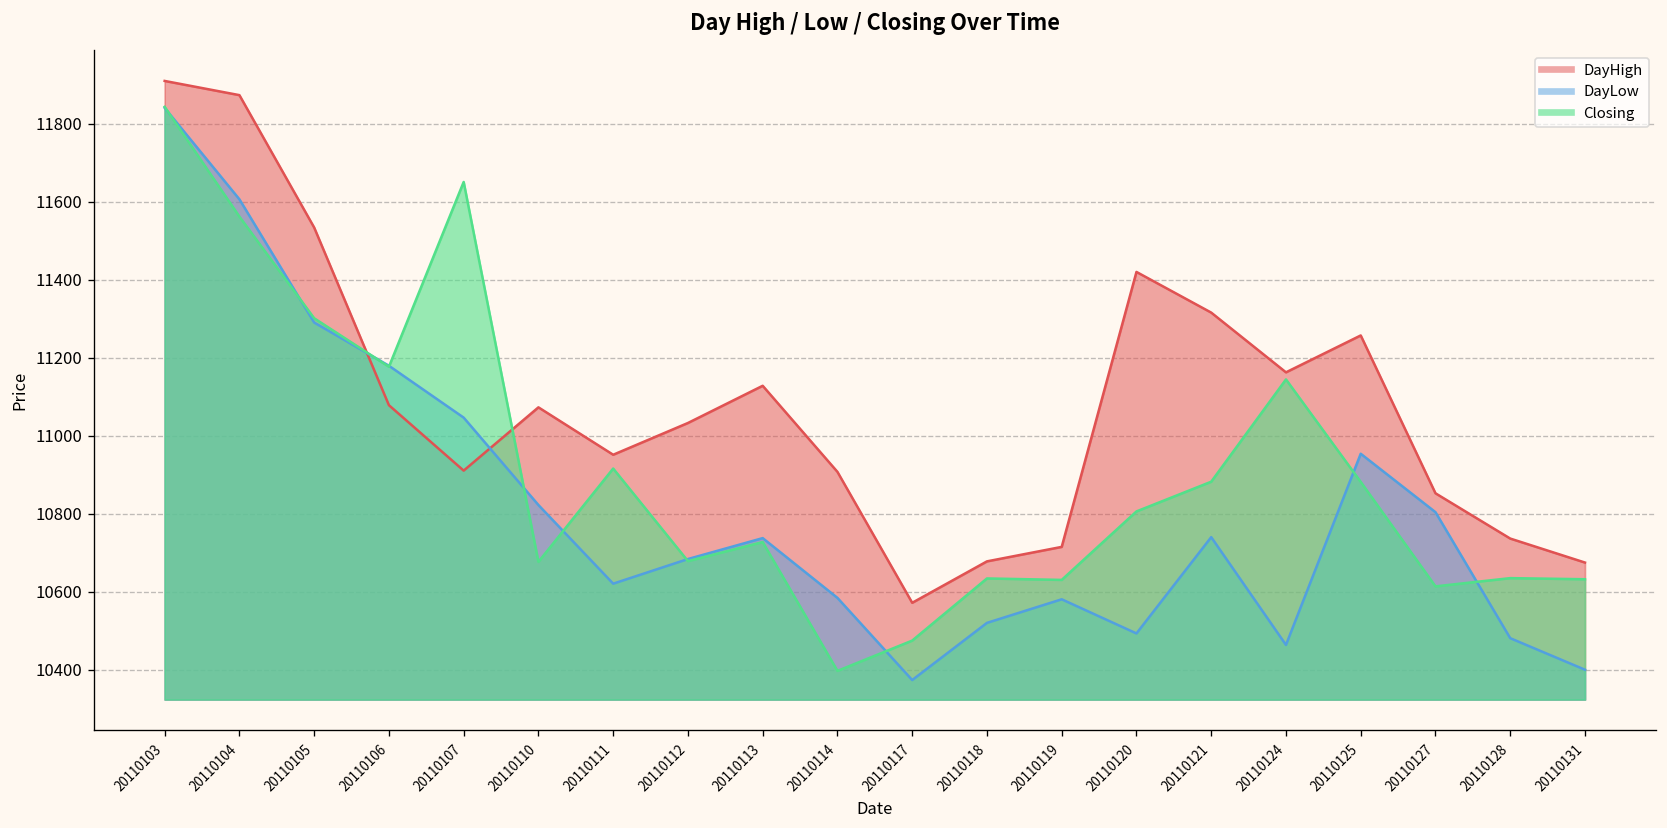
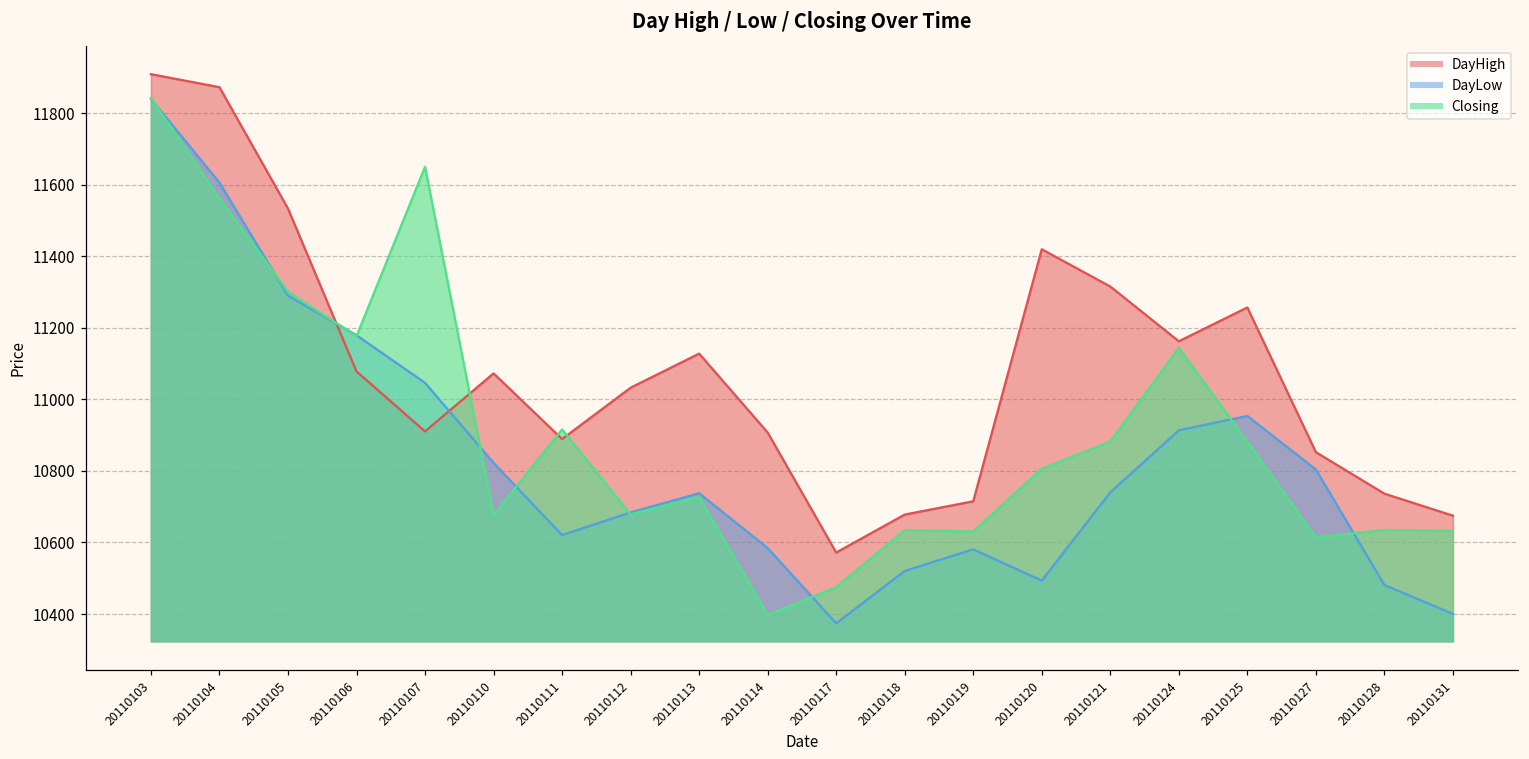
DayHigh, 20110111: 10950 -> 10890
DayLow, 20110124: 10460 -> 10910
